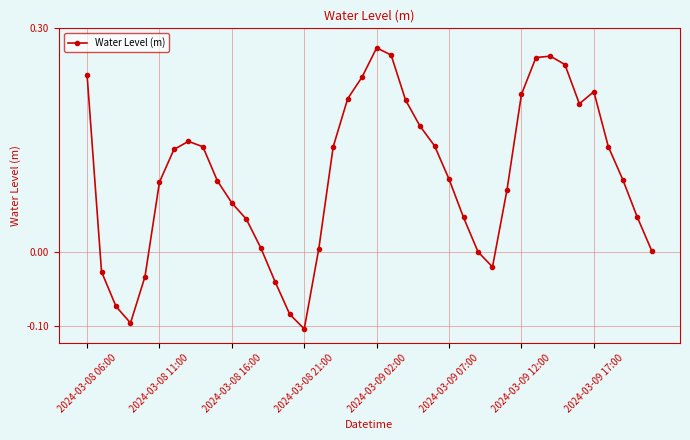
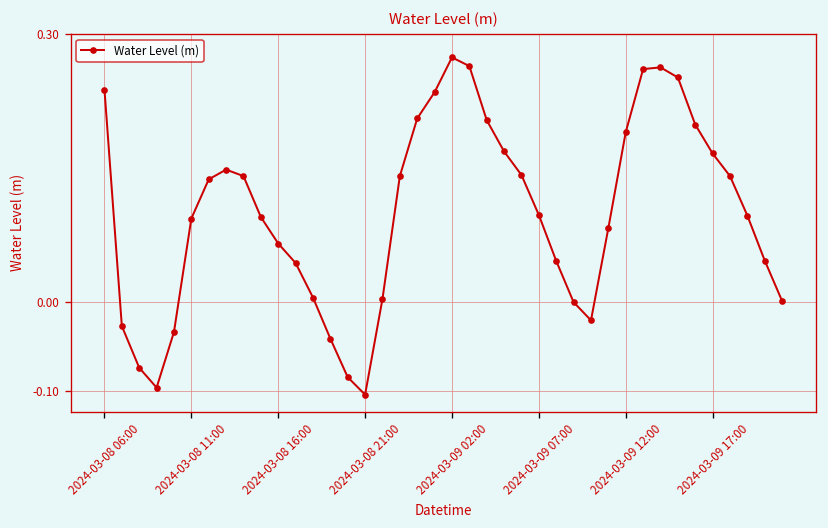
2024-03-09 12:00: 0.21 -> 0.19
2024-03-09 17:00: 0.21 -> 0.17
